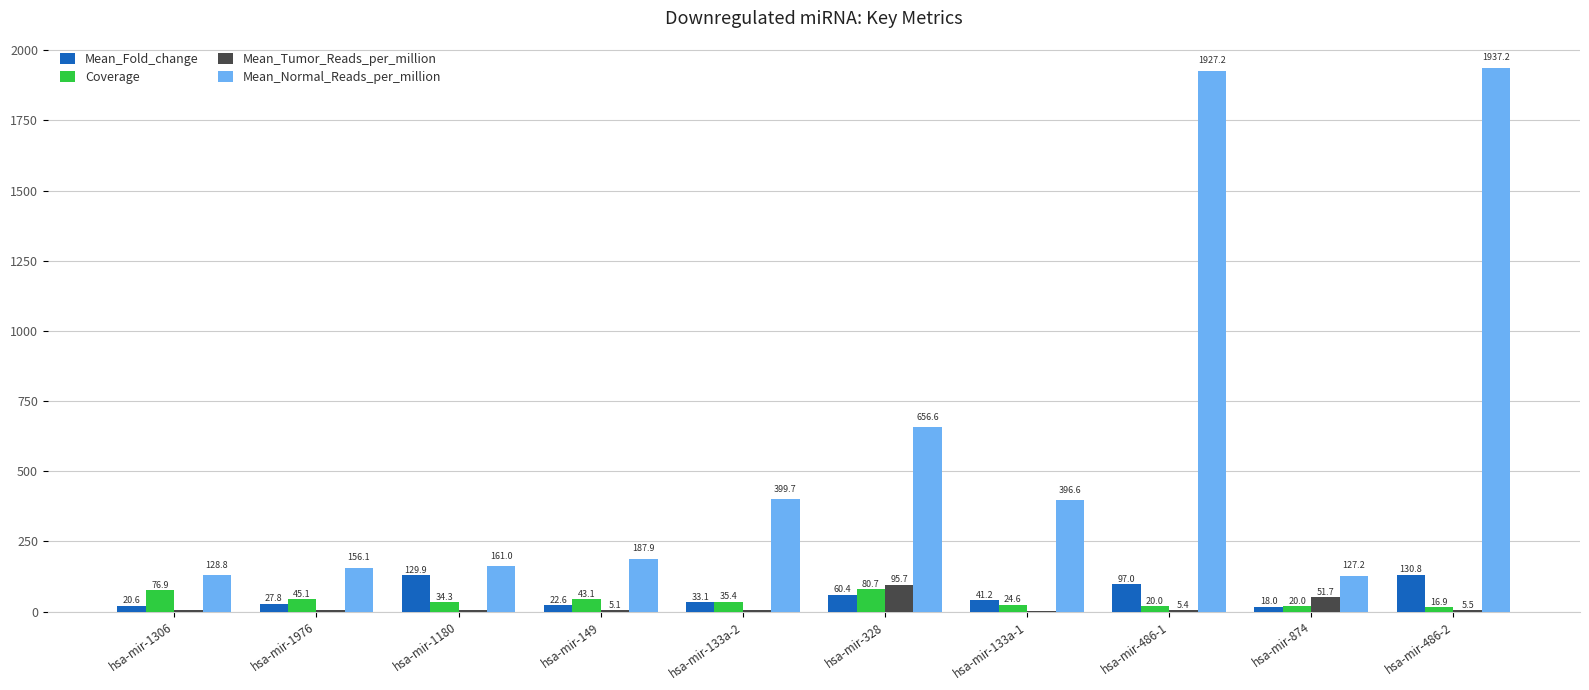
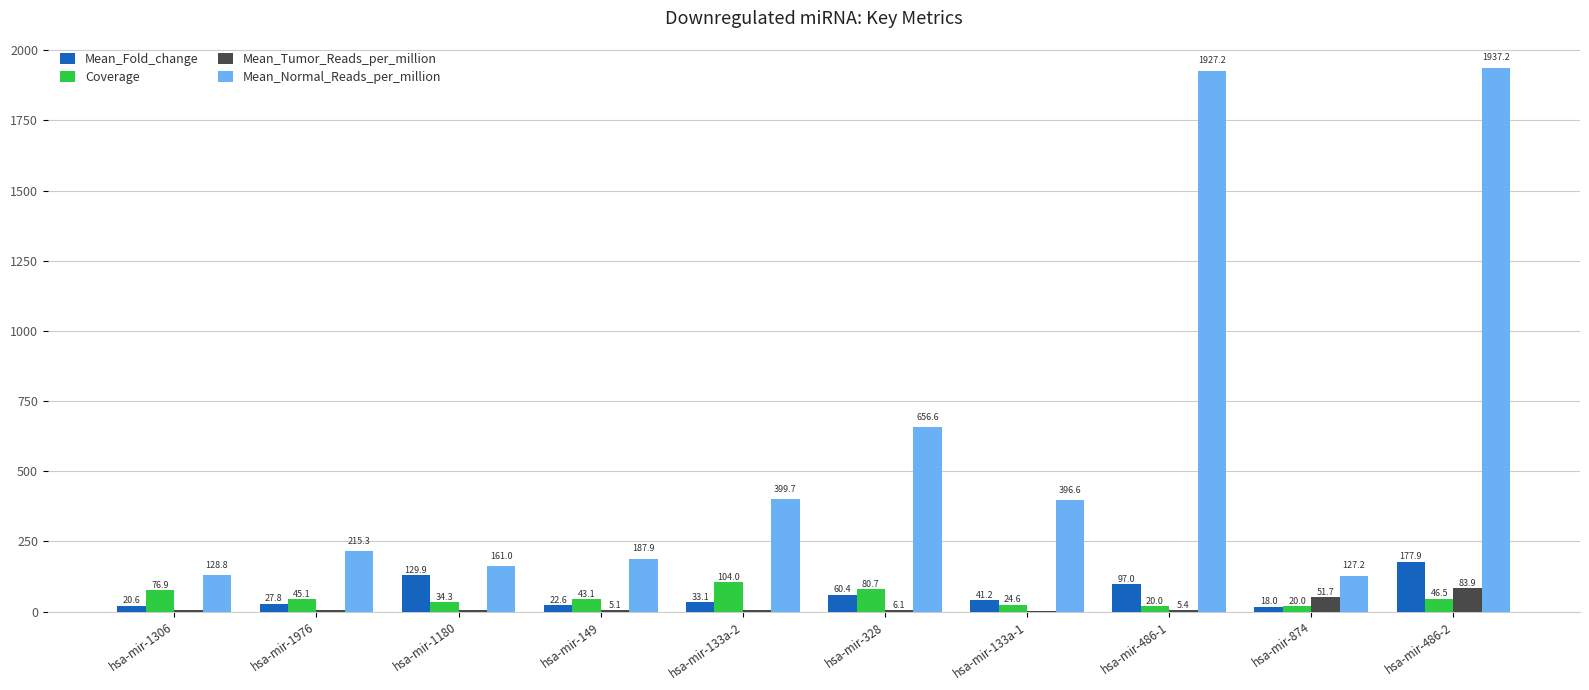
Mean_Normal_Reads_per_million, hsa-mir-1976: 156.1 -> 215.3
Coverage, hsa-mir-133a-2: 35.4 -> 104.0
Mean_Tumor_Reads_per_million, hsa-mir-328: 95.7 -> 6.1
Mean_Fold_change, hsa-mir-486-2: 130.8 -> 177.9
Coverage, hsa-mir-486-2: 16.9 -> 46.5
Mean_Tumor_Reads_per_million, hsa-mir-486-2: 5.5 -> 83.9
